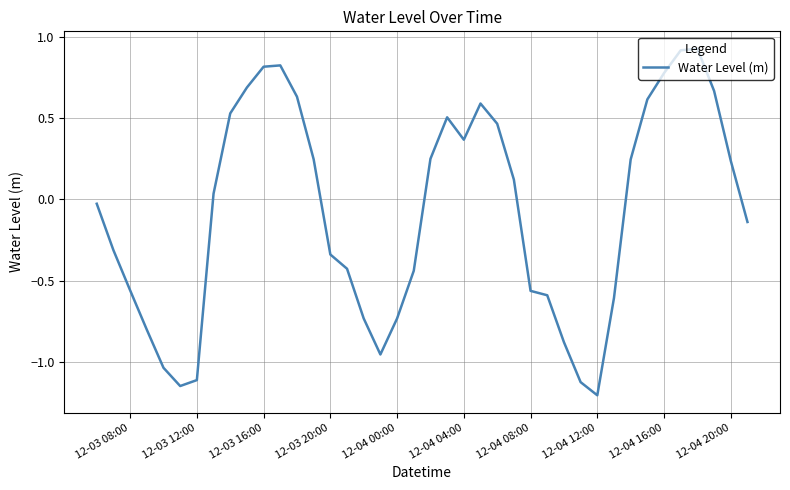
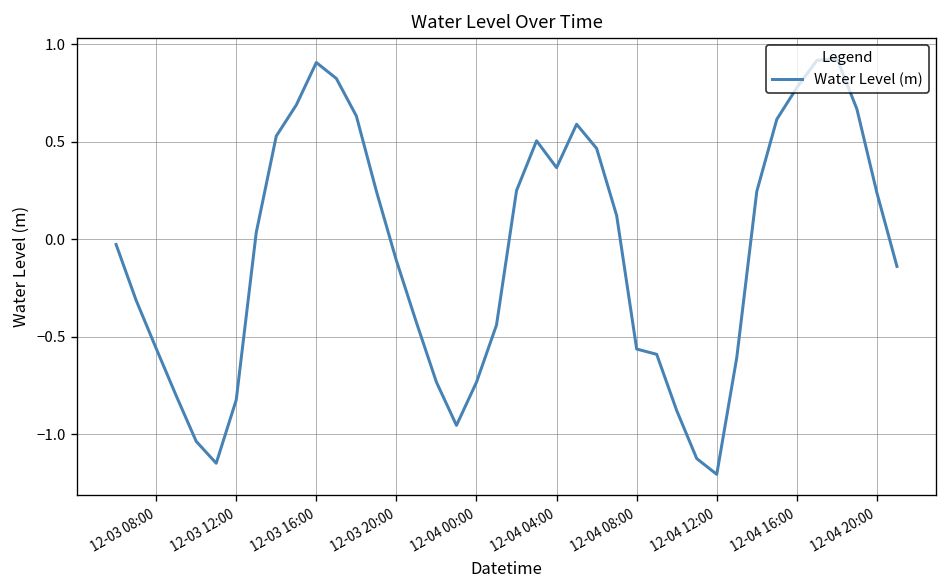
12-03 12:00: -1.11 -> -0.82
12-03 16:00: 0.82 -> 0.91
12-03 20:00: -0.34 -> -0.11
